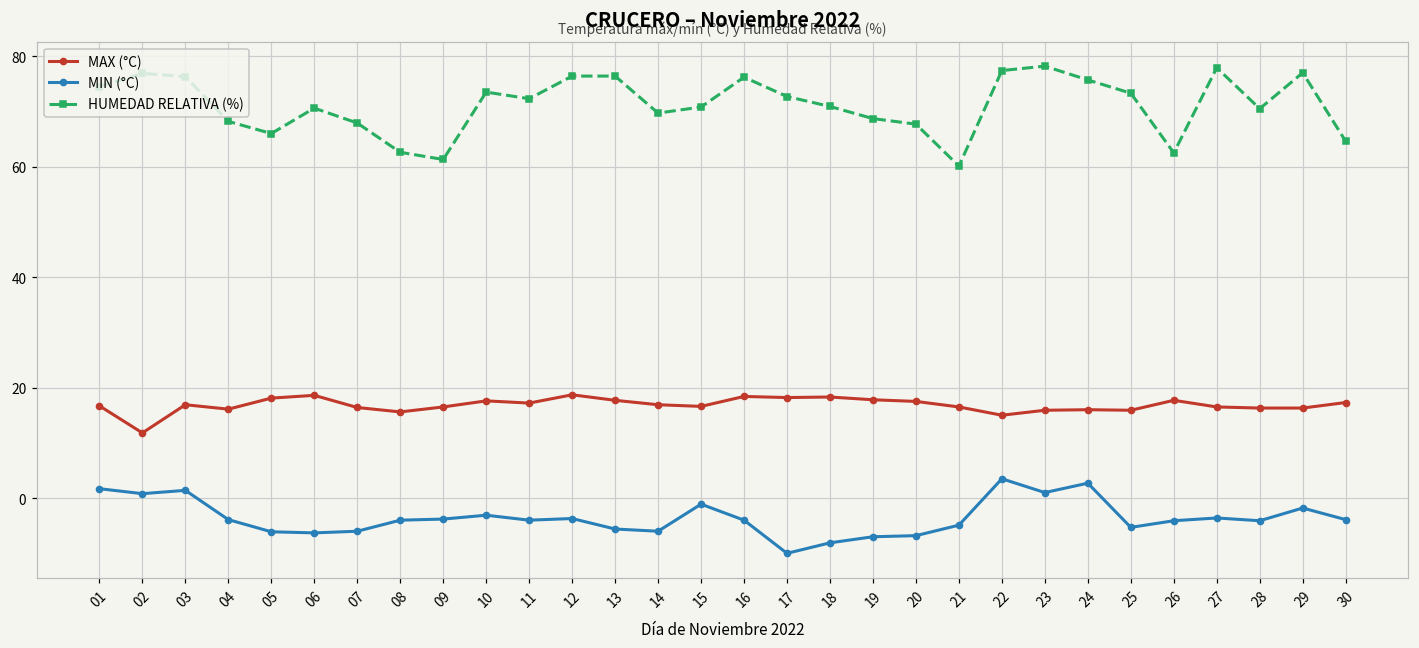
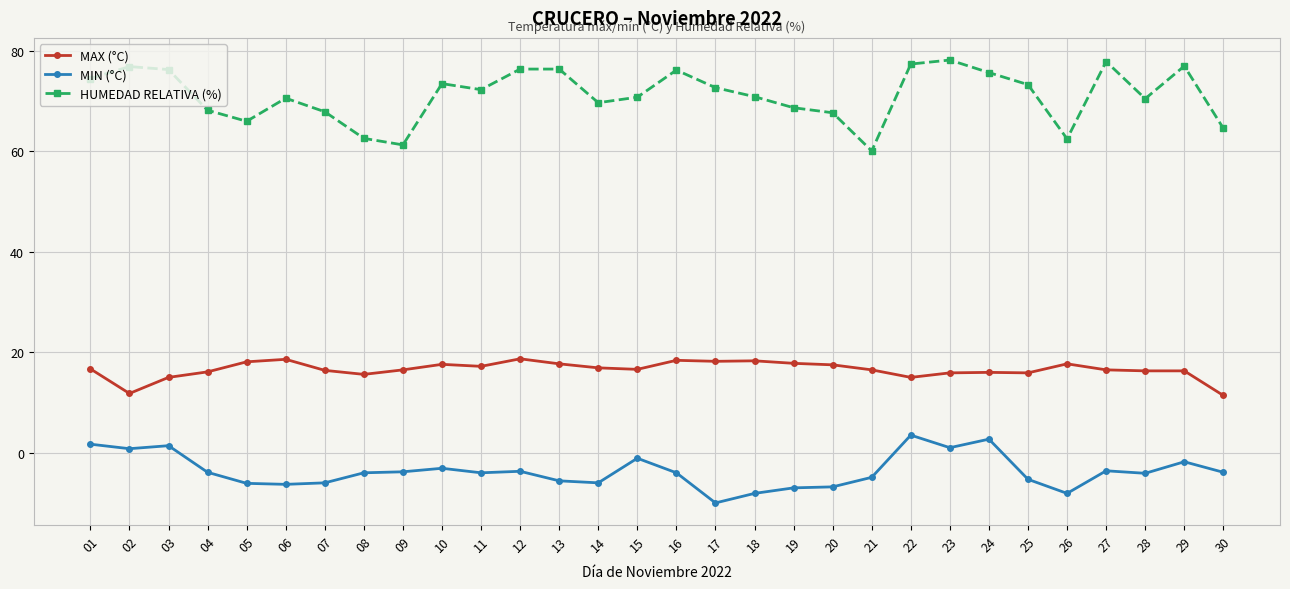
MAX (°C), 03: 17 -> 15
MIN (°C), 26: -4 -> -8
MAX (°C), 30: 17 -> 11
